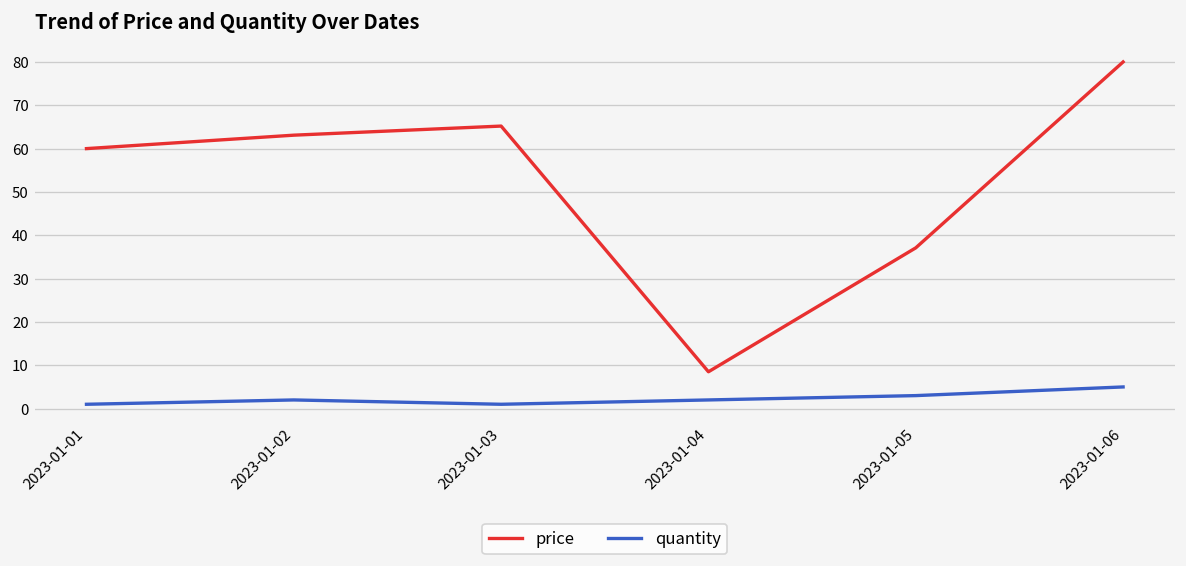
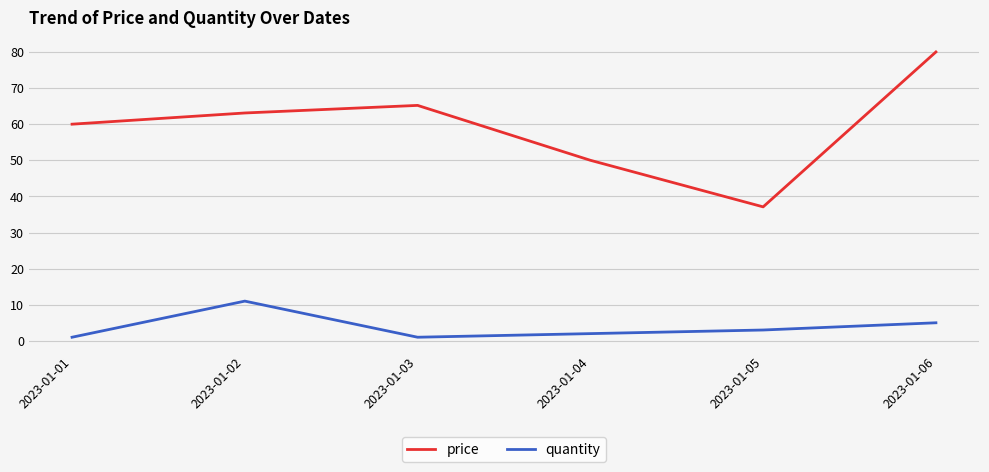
quantity, 2023-01-02: 2 -> 11
price, 2023-01-04: 9 -> 50
